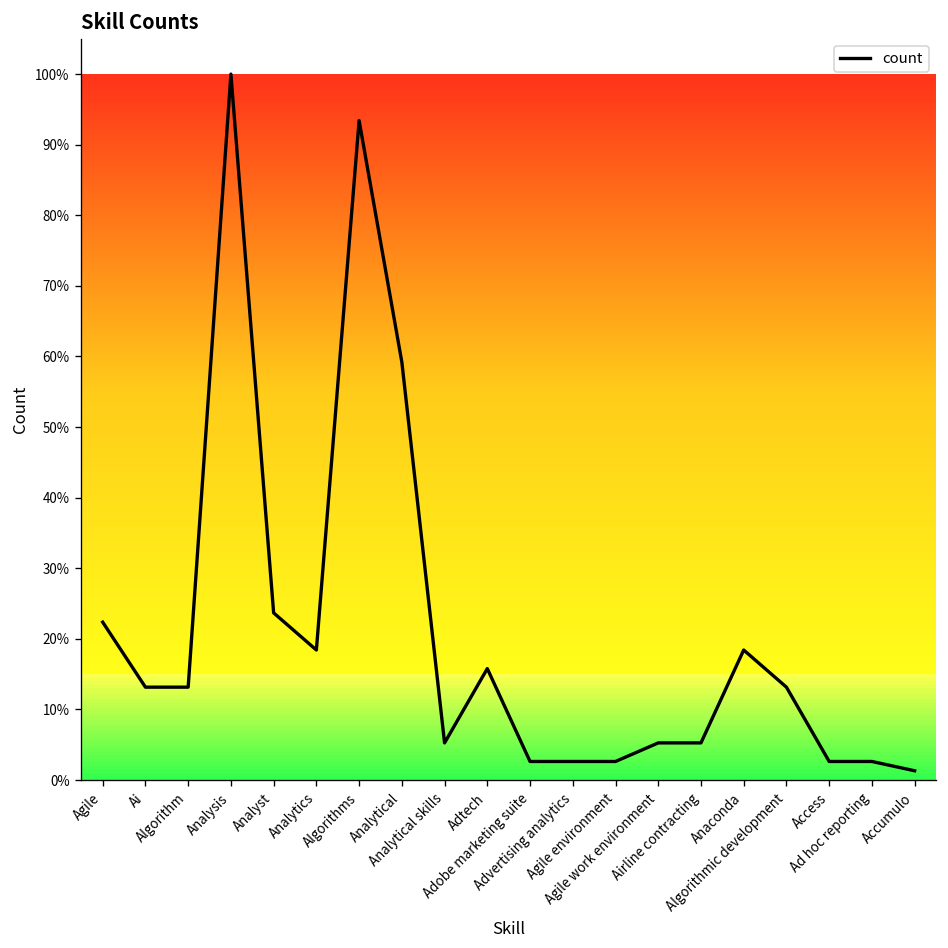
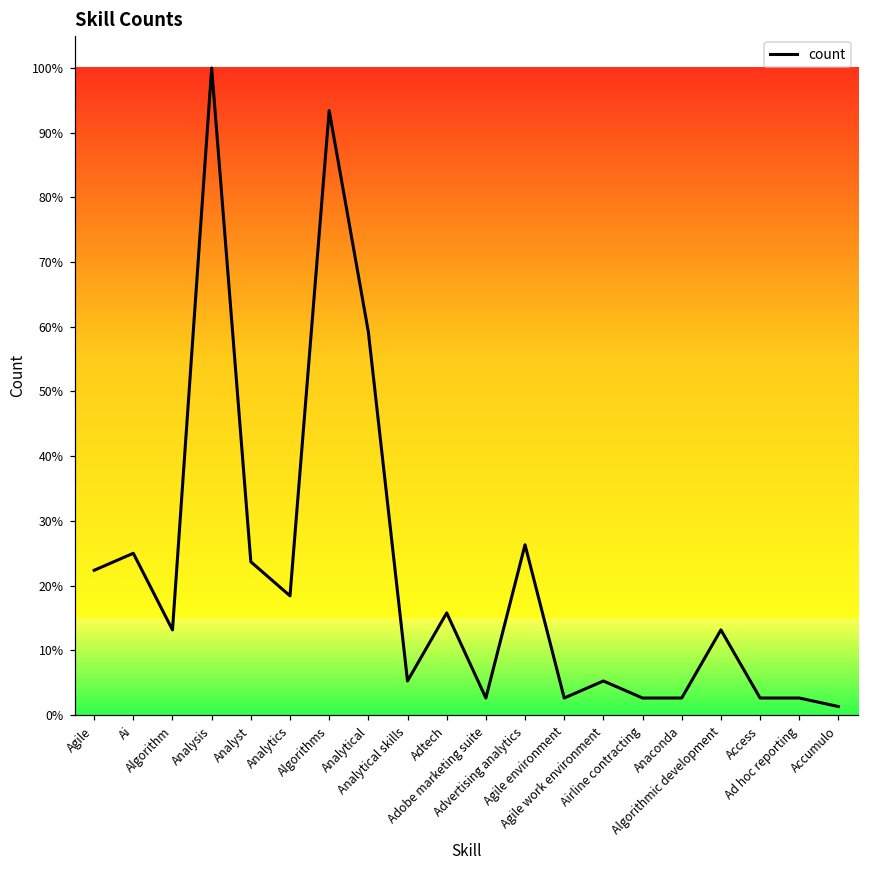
Ai: 13% -> 25%
Advertising analytics: 3% -> 26%
Airline contracting: 5% -> 3%
Anaconda: 18% -> 3%
